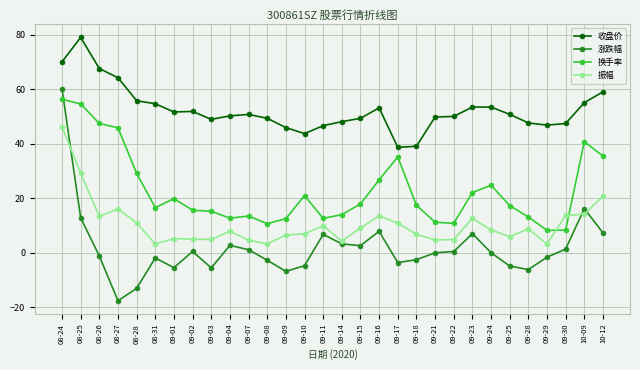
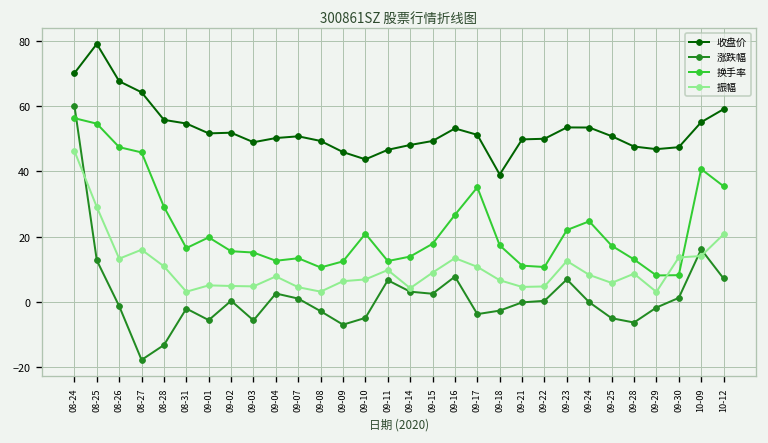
收盘价, 09-17: 39 -> 51
